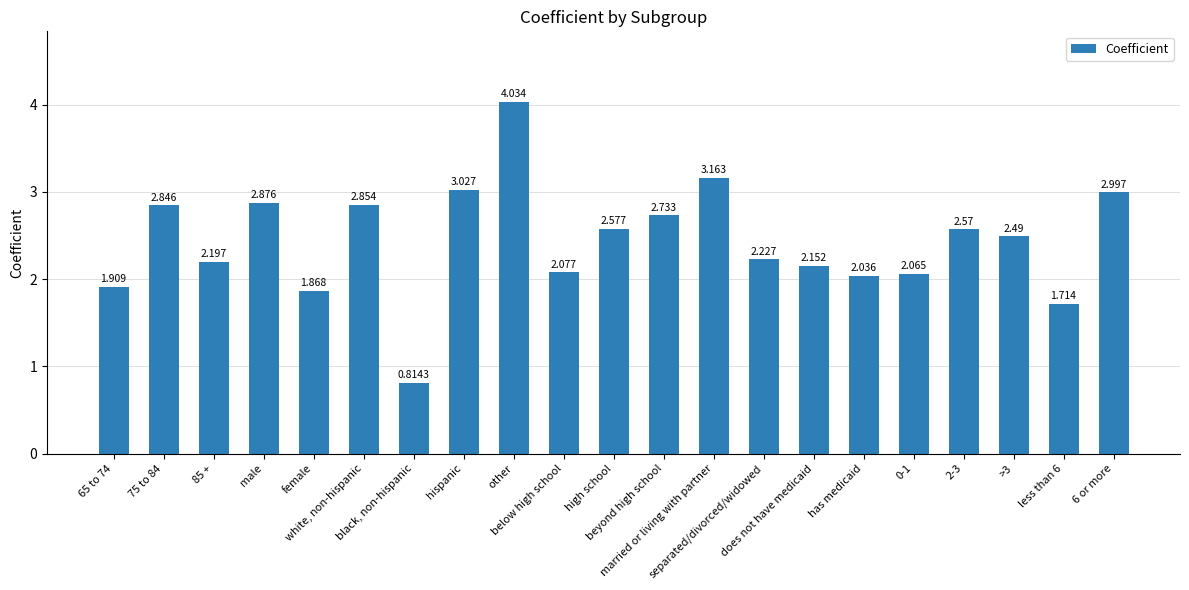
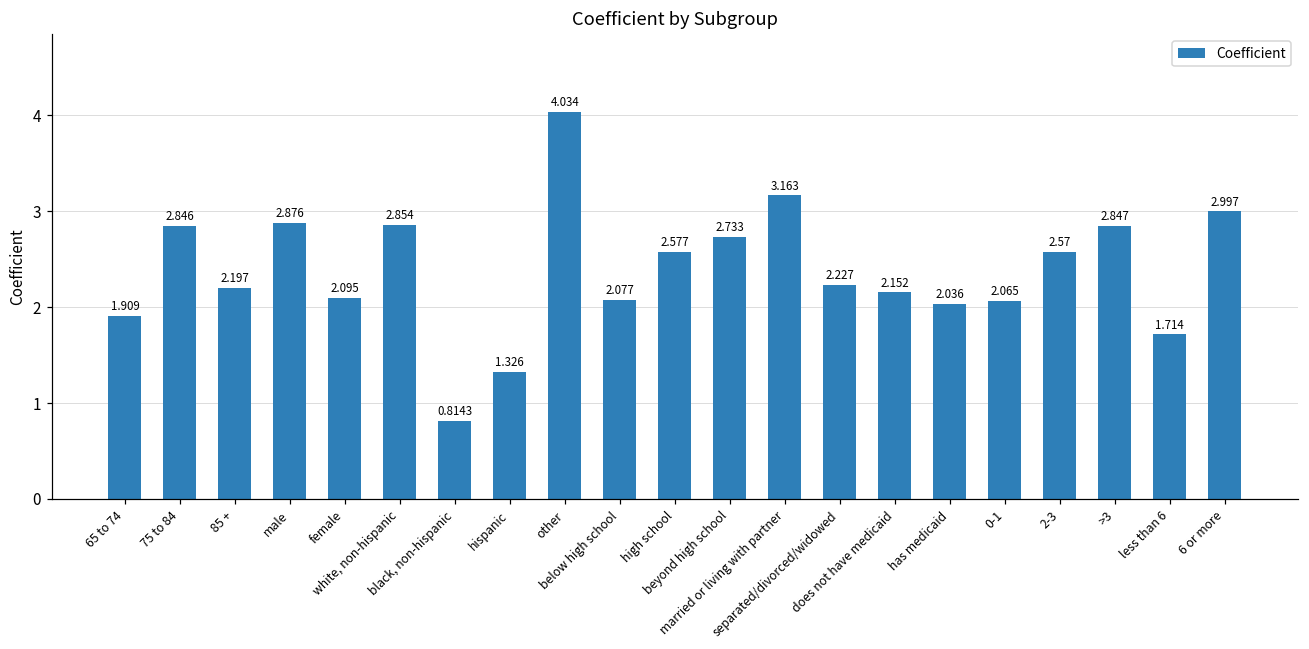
female: 1.868 -> 2.095
hispanic: 3.027 -> 1.326
>3: 2.49 -> 2.847
